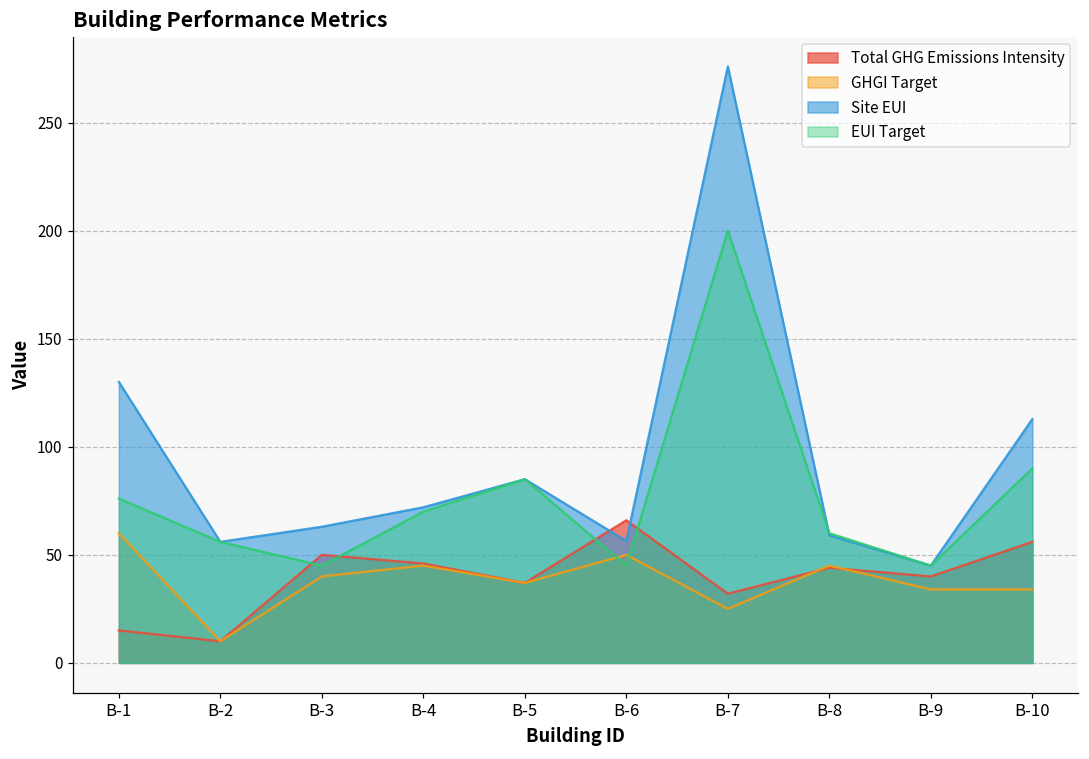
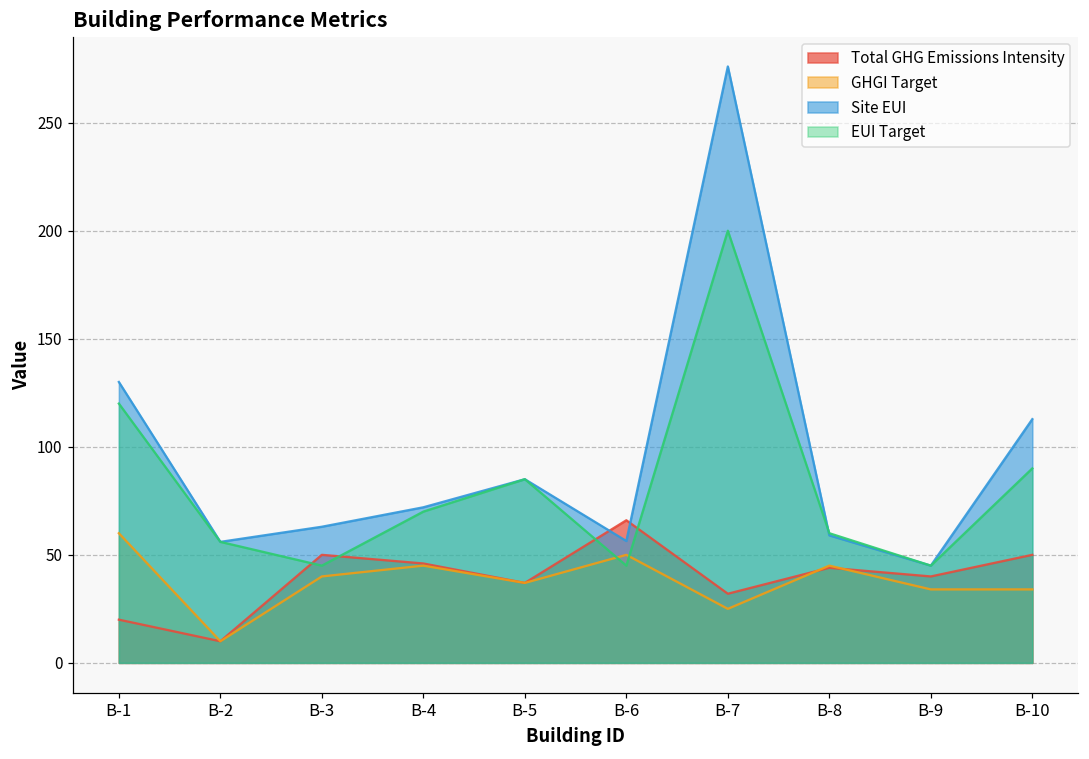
Total GHG Emissions Intensity, B-1: 15 -> 20
EUI Target, B-1: 76 -> 120
Total GHG Emissions Intensity, B-10: 56 -> 50
